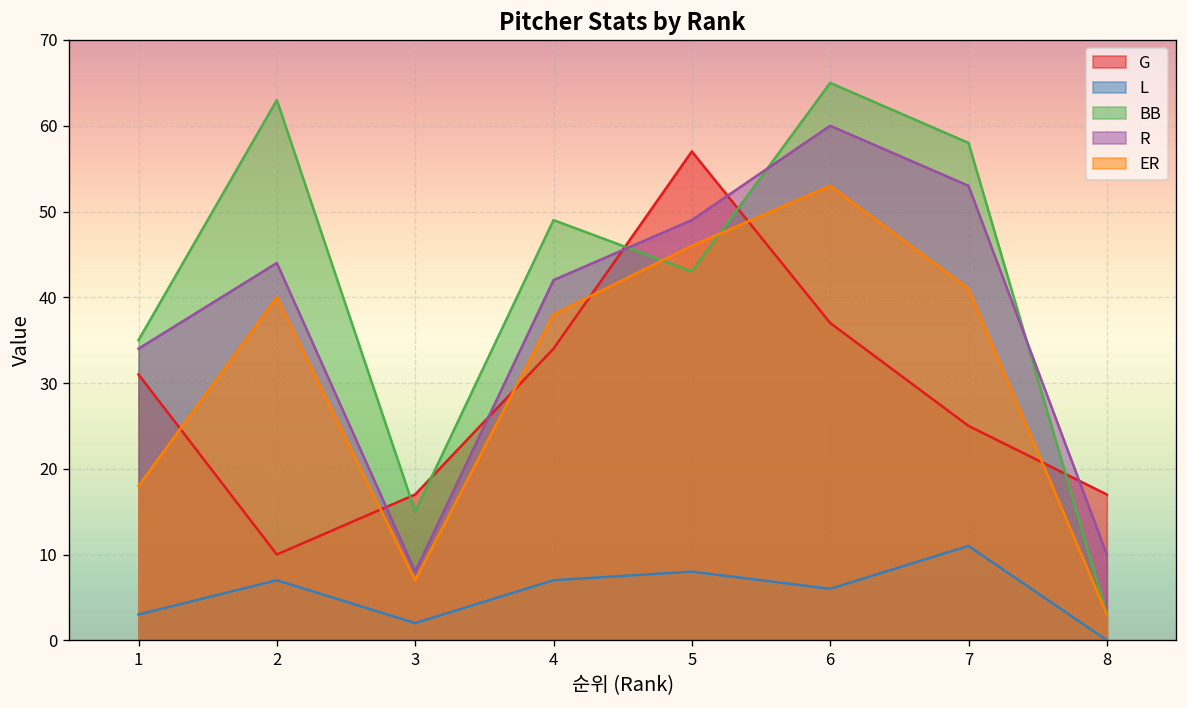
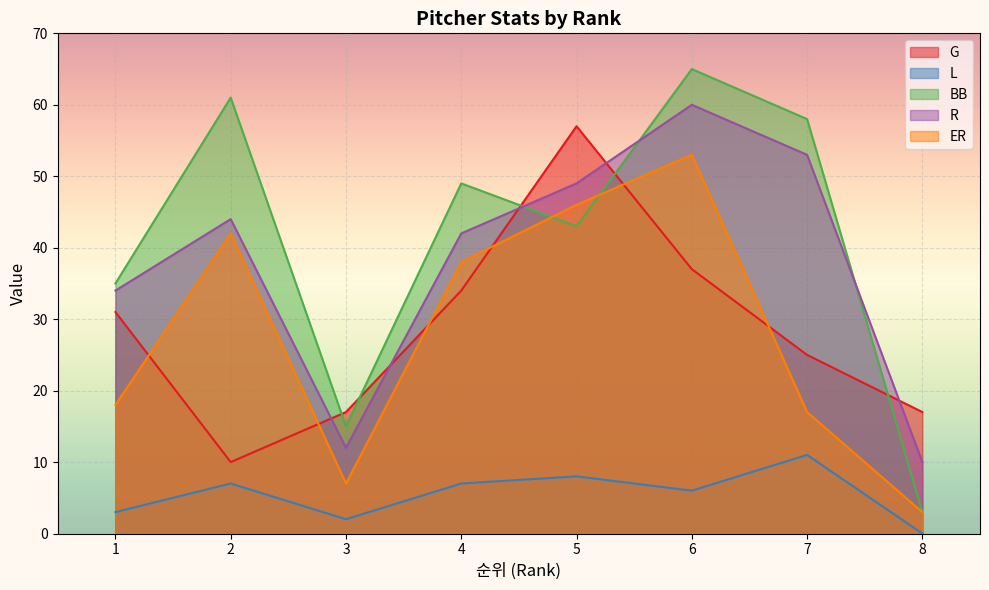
BB, 2: 63 -> 61
ER, 2: 40 -> 42
R, 3: 8 -> 12
ER, 7: 41 -> 17
